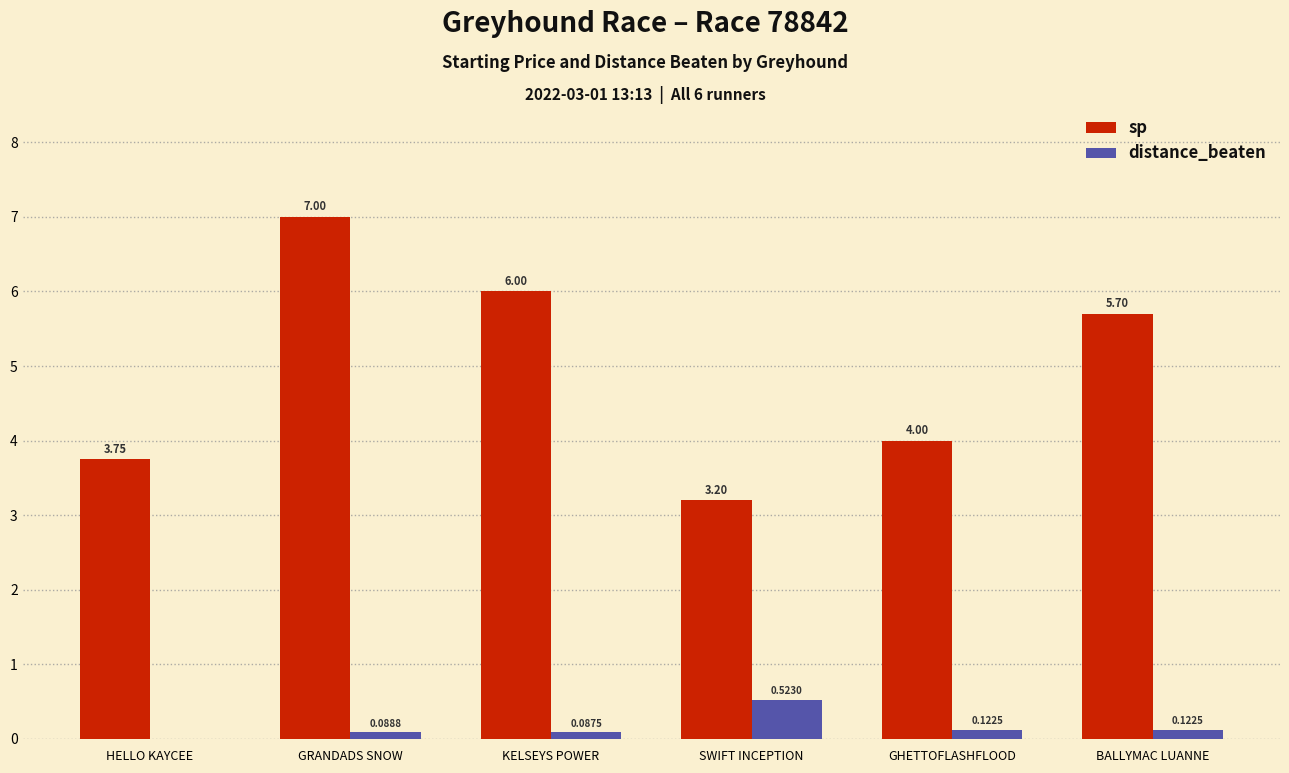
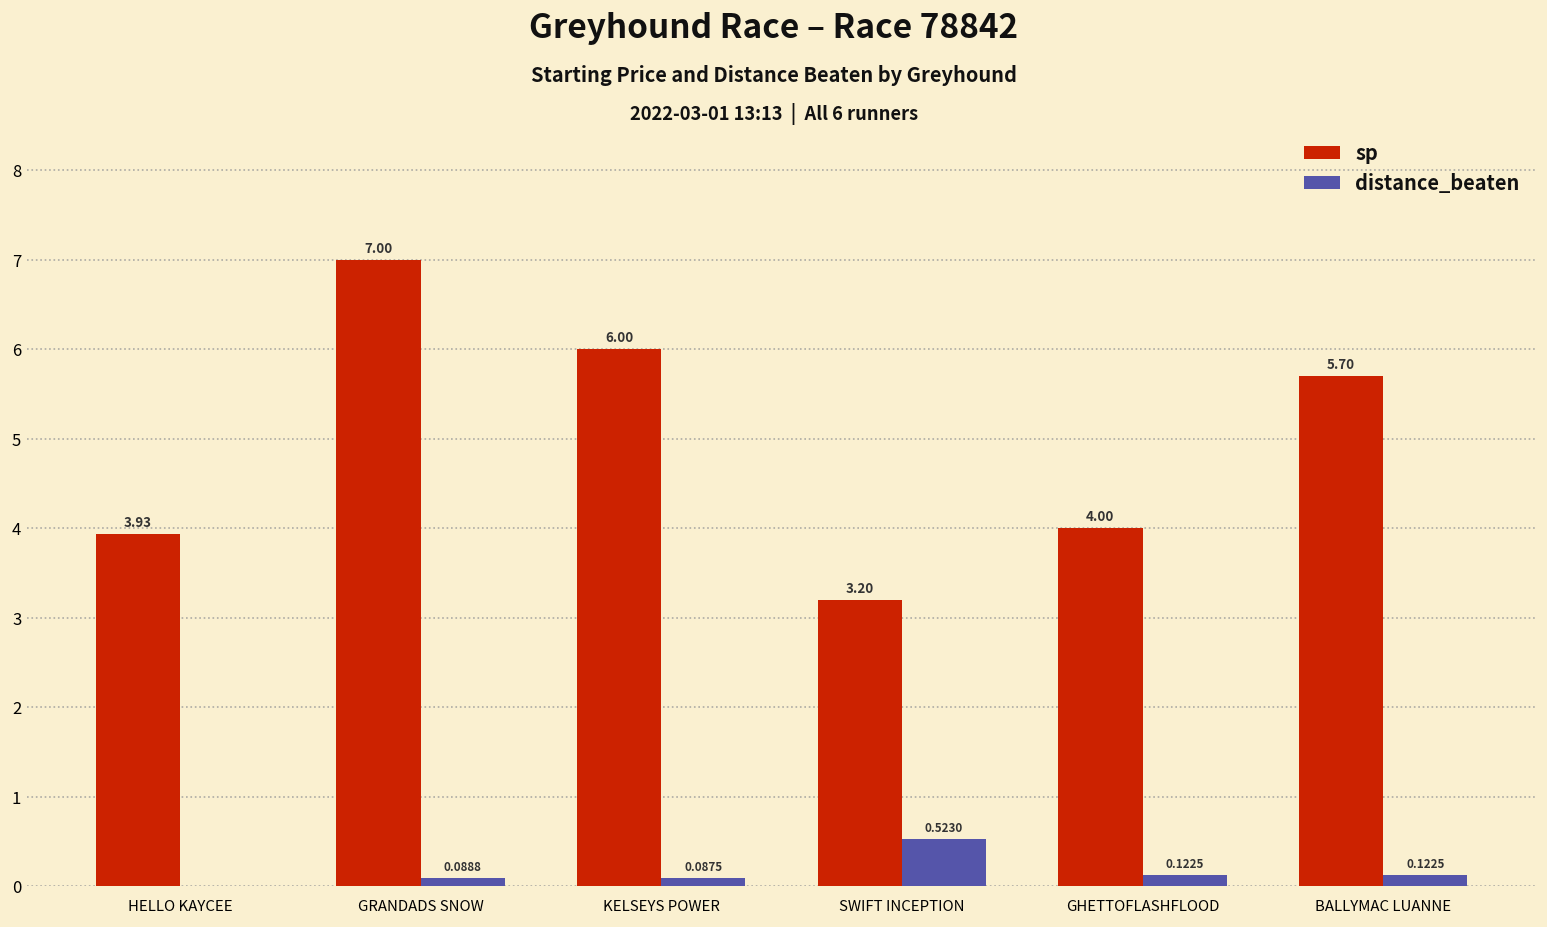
sp, HELLO KAYCEE: 3.75 -> 3.93
